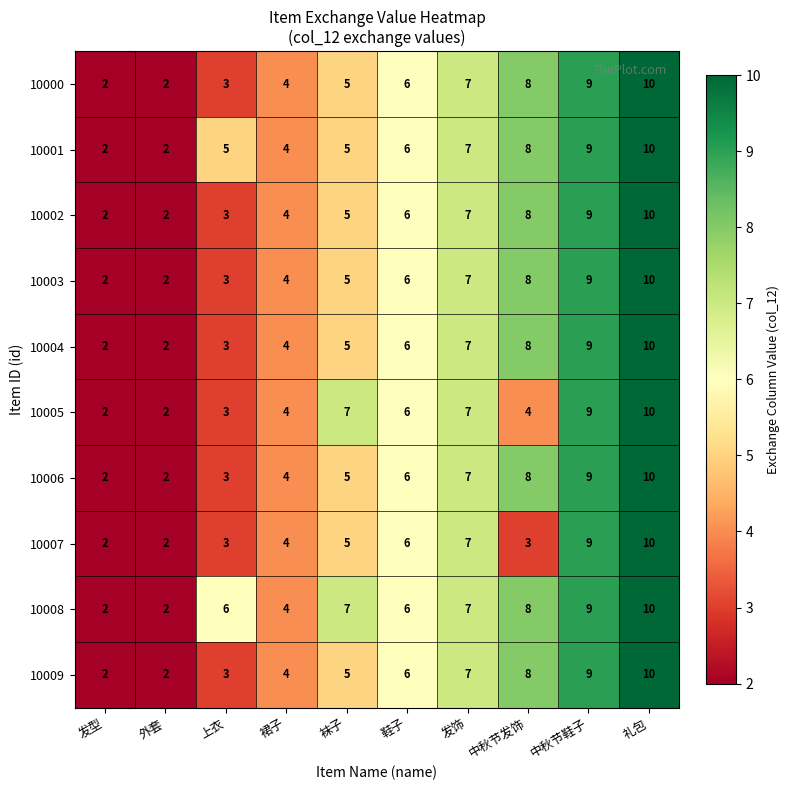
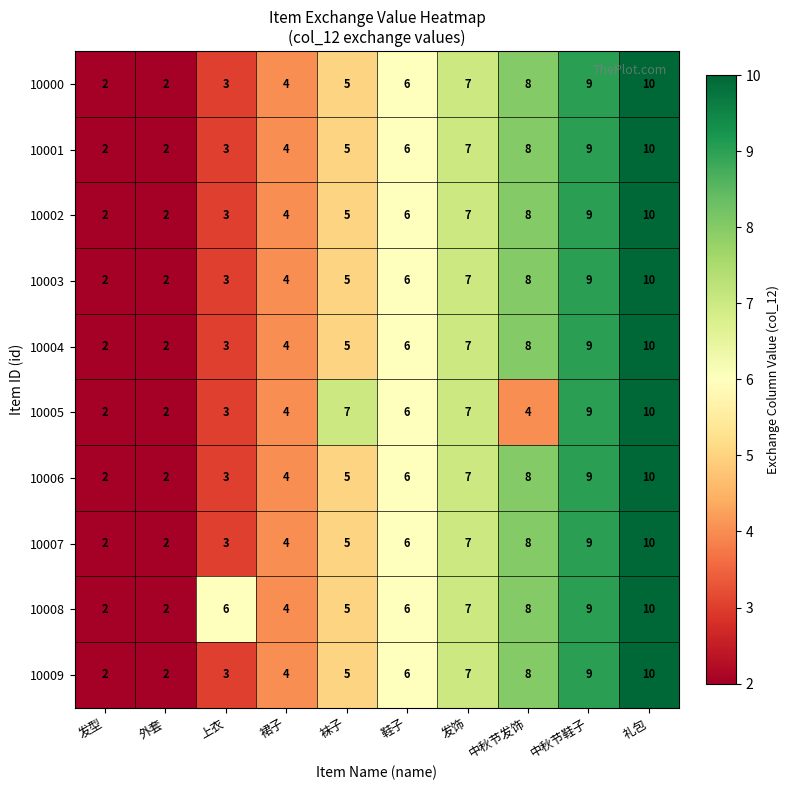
10001, 上衣: 5 -> 3
10007, 中秋节发饰: 3 -> 8
10008, 袜子: 7 -> 5
